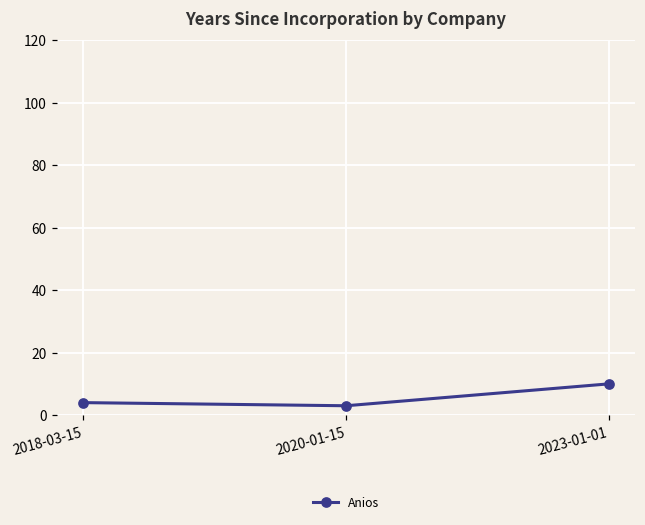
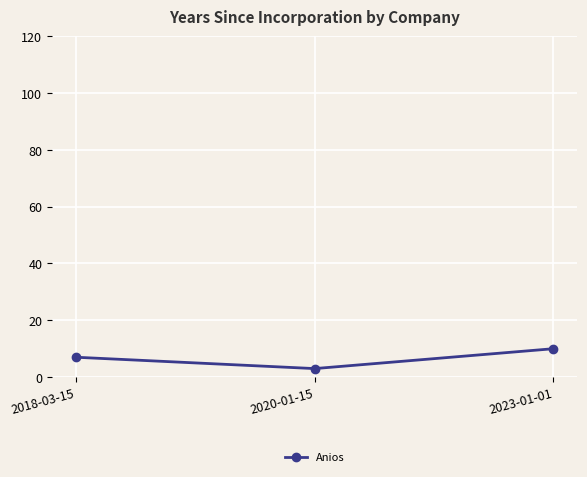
2018-03-15: 4 -> 7
